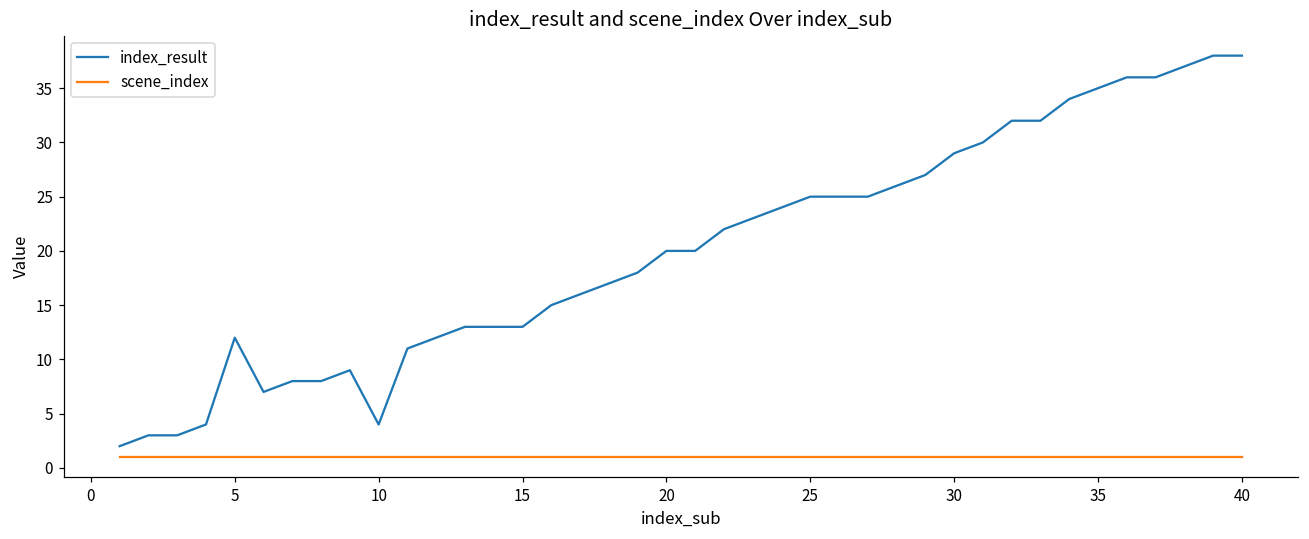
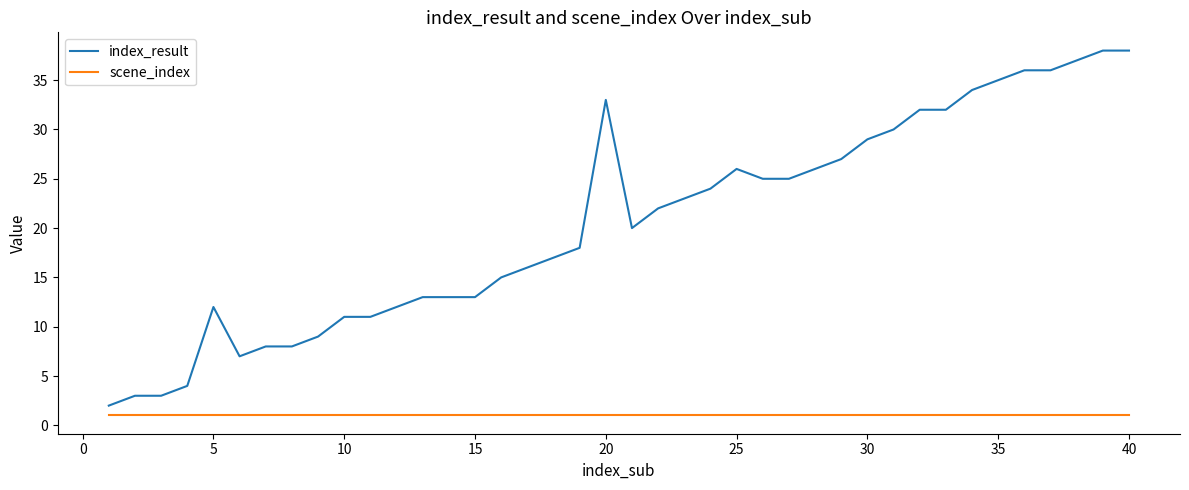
index_result, 10: 4 -> 11
index_result, 20: 20 -> 33
index_result, 25: 25 -> 26
